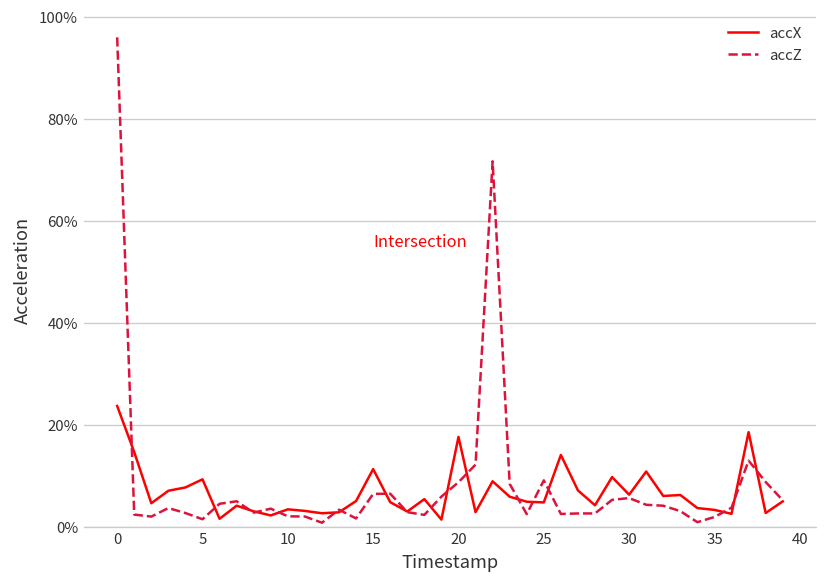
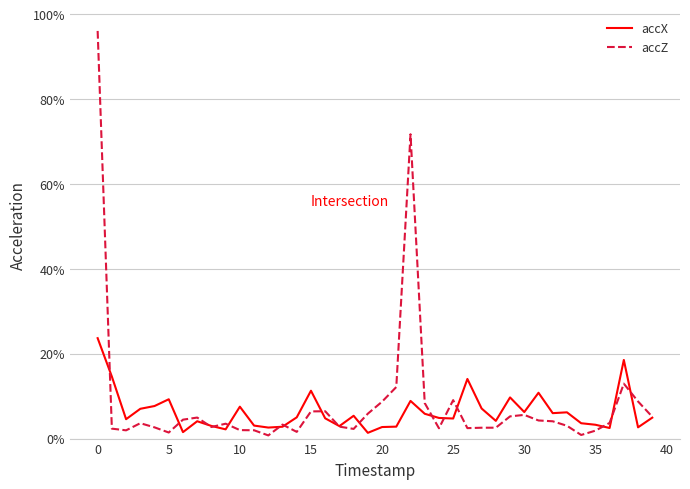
accX, 10: 3% -> 8%
accX, 20: 18% -> 3%
